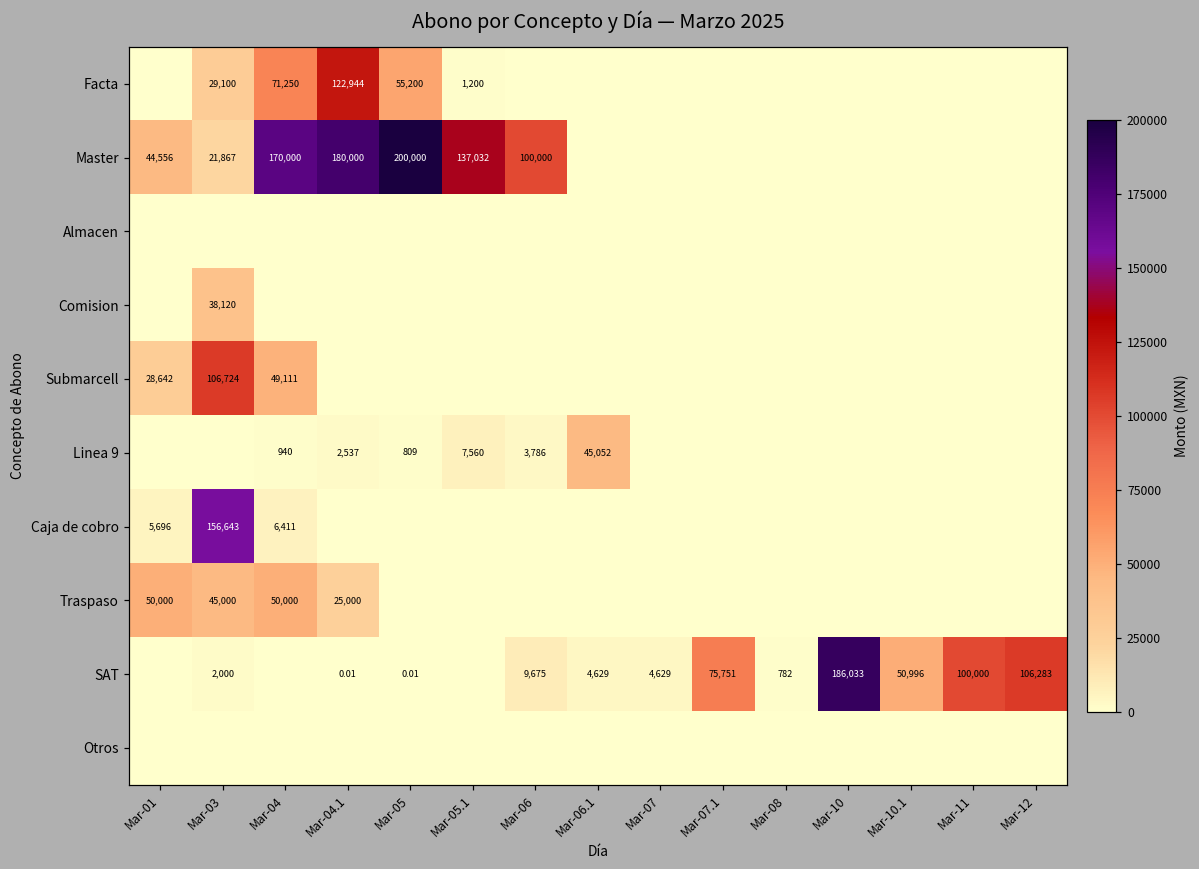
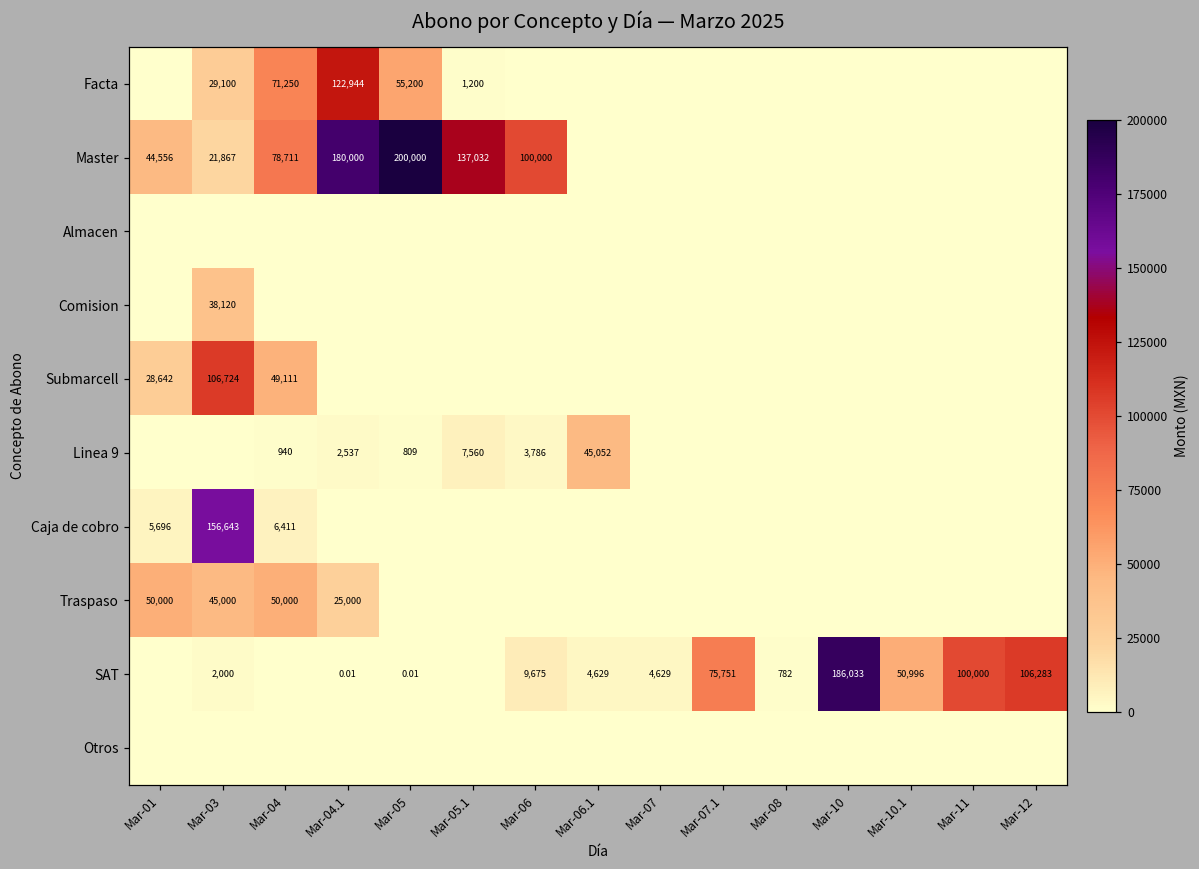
Master, Mar-04: 170,000 -> 78,711
